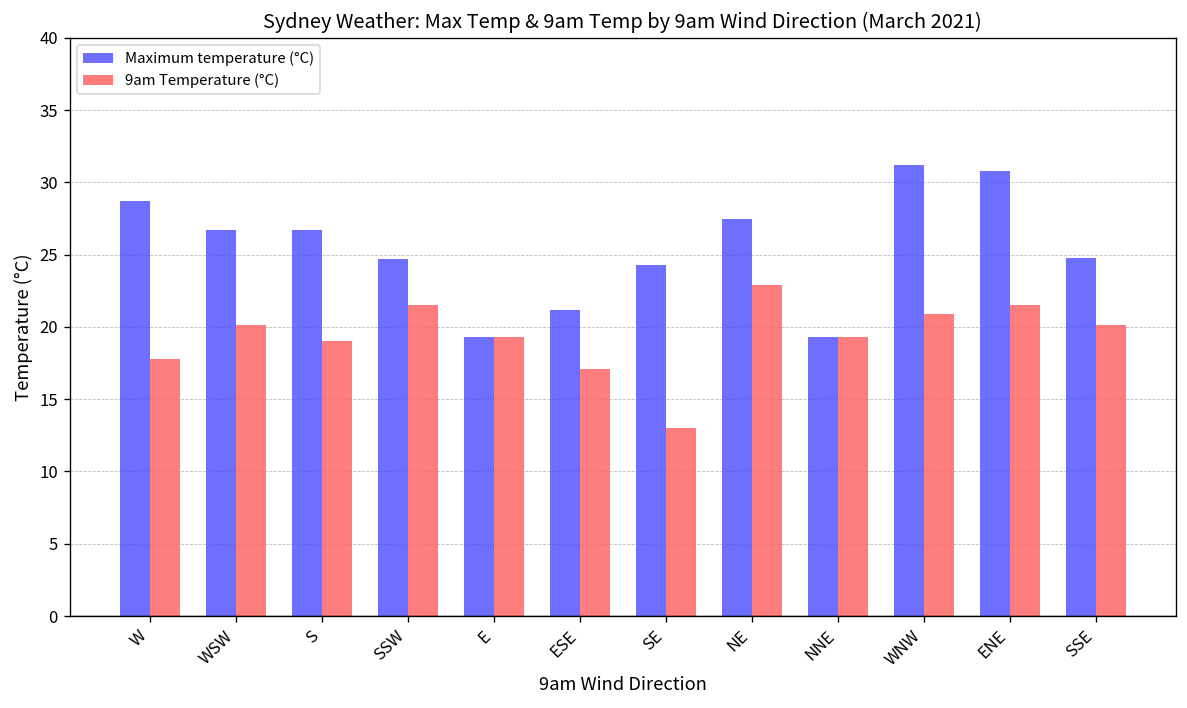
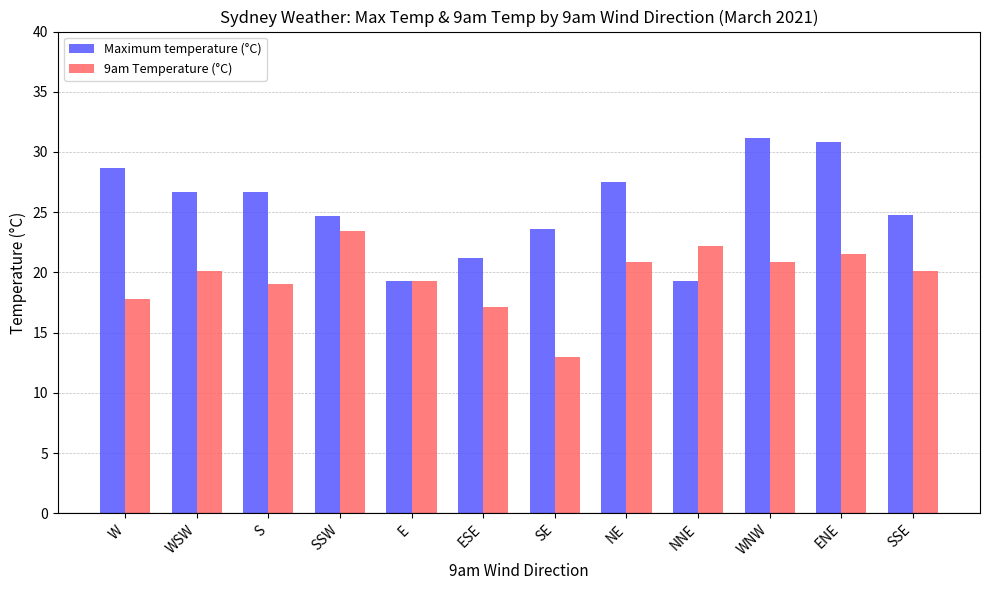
9am Temperature (°C), SSW: 21.5 -> 23.4
Maximum temperature (°C), SE: 24.3 -> 23.6
9am Temperature (°C), NE: 22.9 -> 20.9
9am Temperature (°C), NNE: 19.3 -> 22.2
